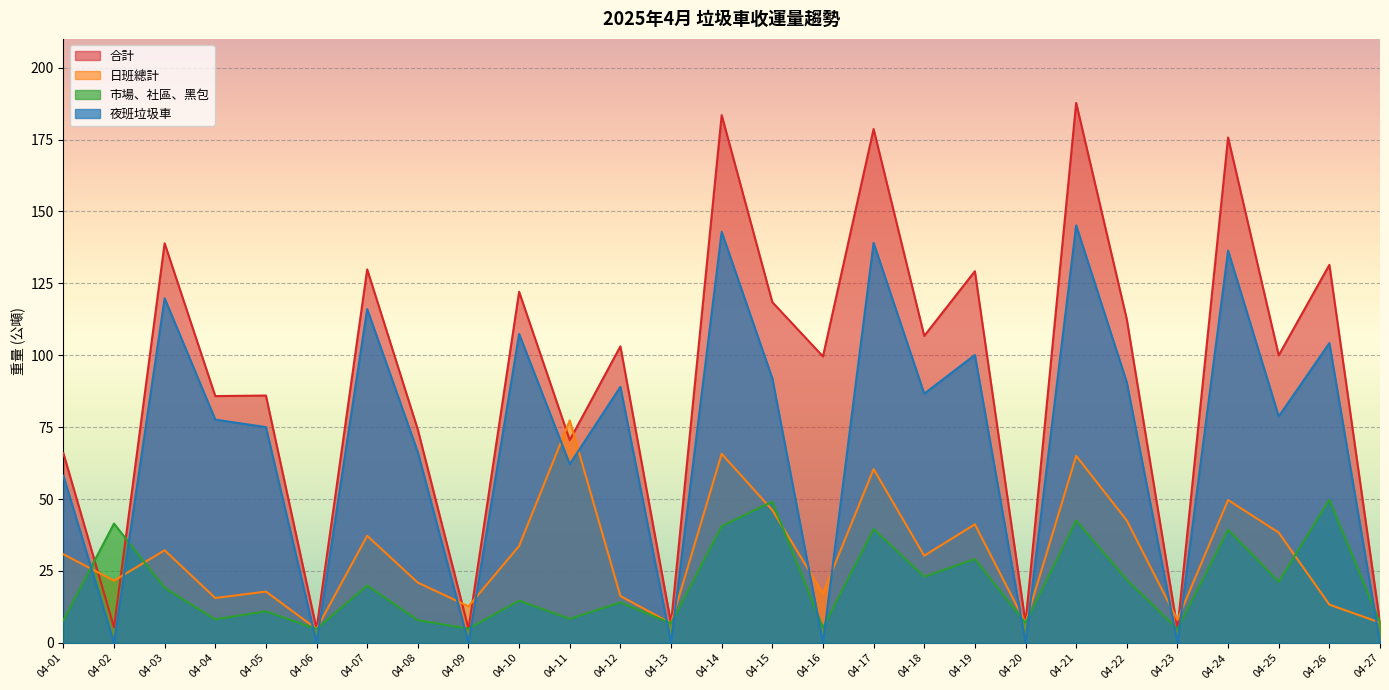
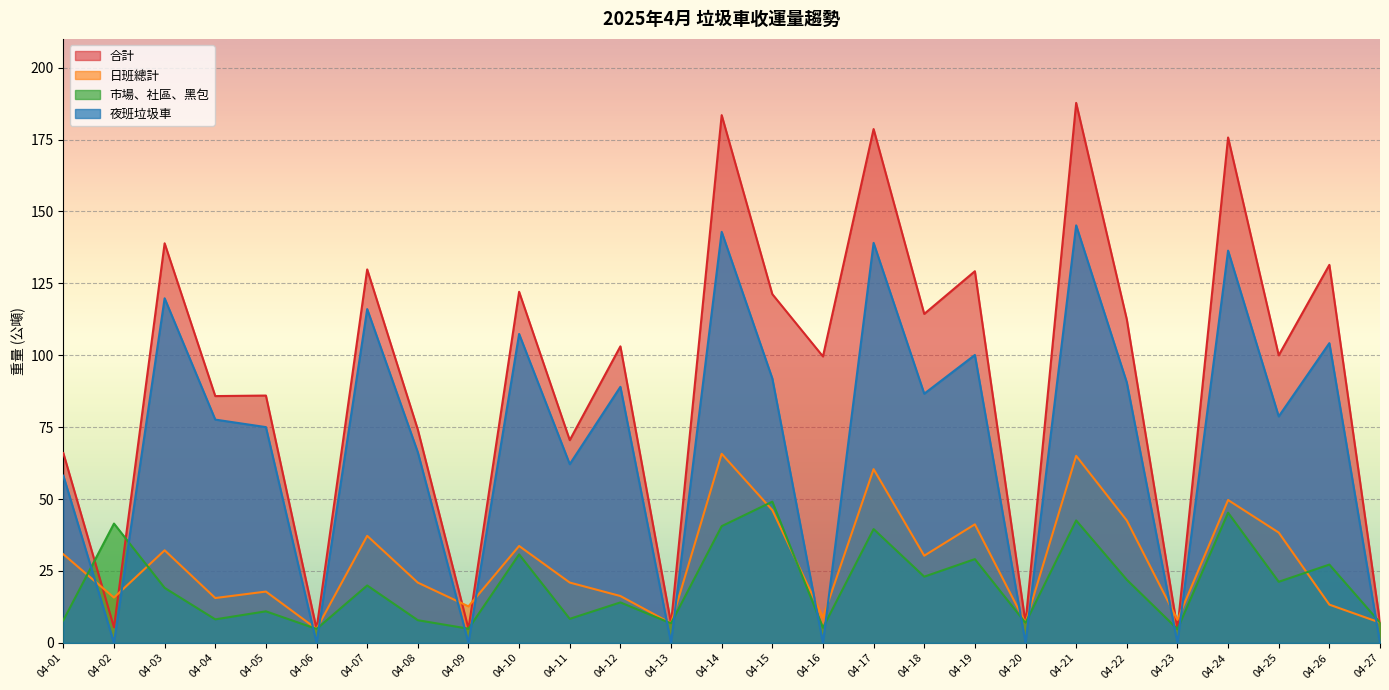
日班總計, 04-02: 22 -> 16
市場、社區、黑包, 04-10: 15 -> 31
日班總計, 04-11: 77 -> 21
合計, 04-15: 118 -> 121
日班總計, 04-16: 17 -> 9
合計, 04-18: 107 -> 114
市場、社區、黑包, 04-24: 39 -> 45
市場、社區、黑包, 04-26: 50 -> 27
